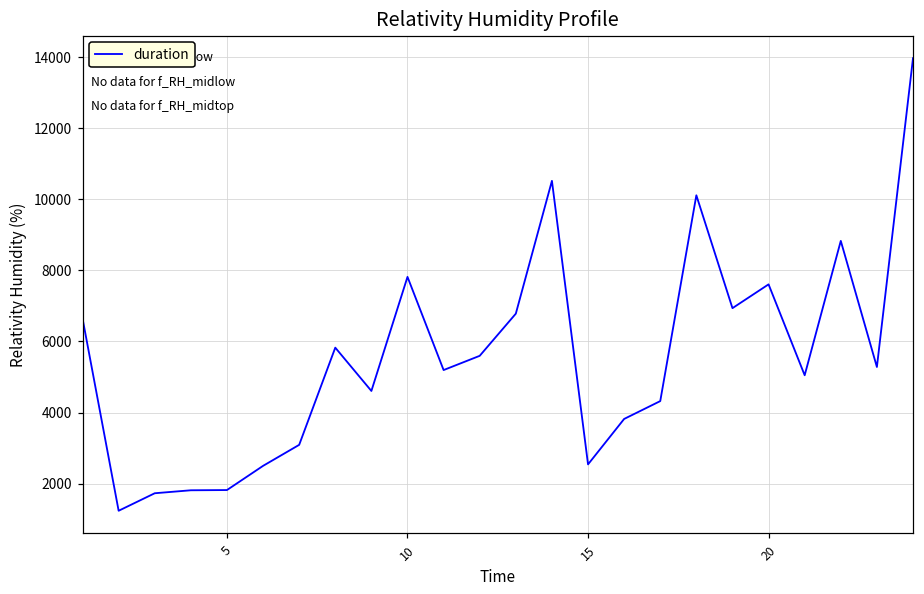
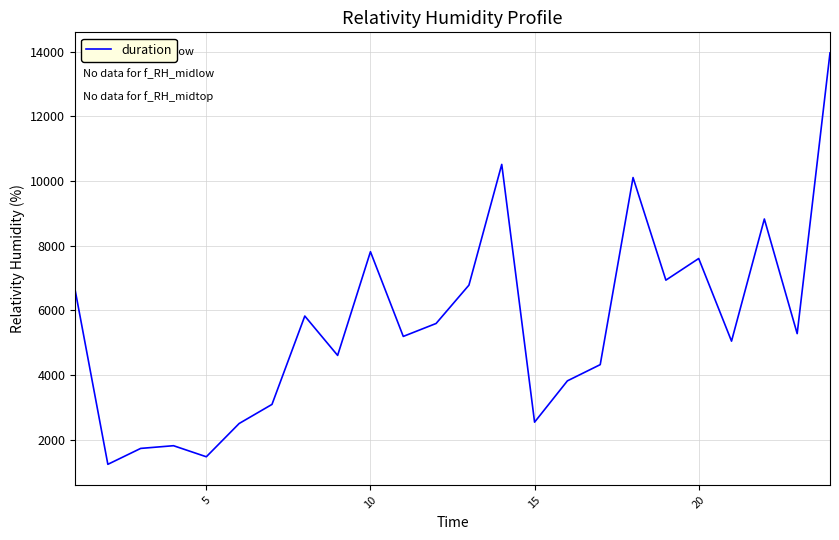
5: 1800 -> 1500
